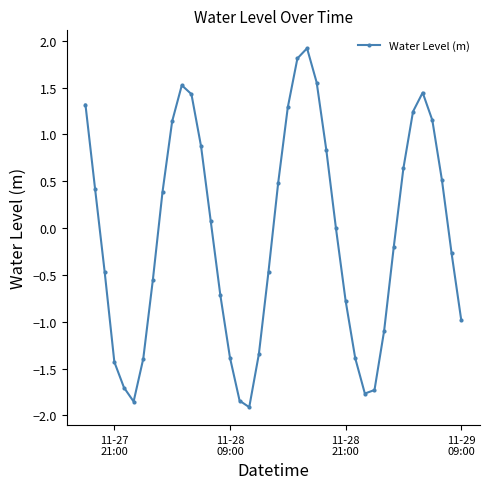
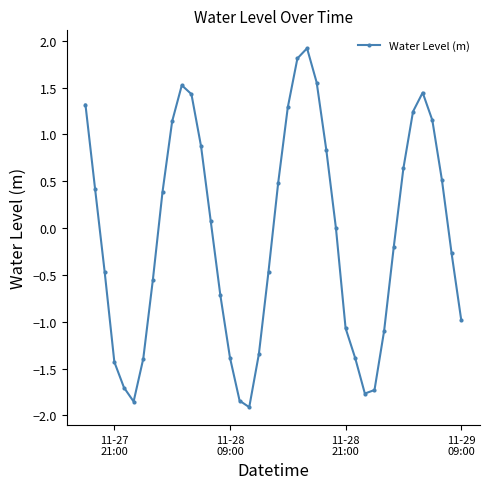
11-28 21:00: -0.8 -> -1.1
